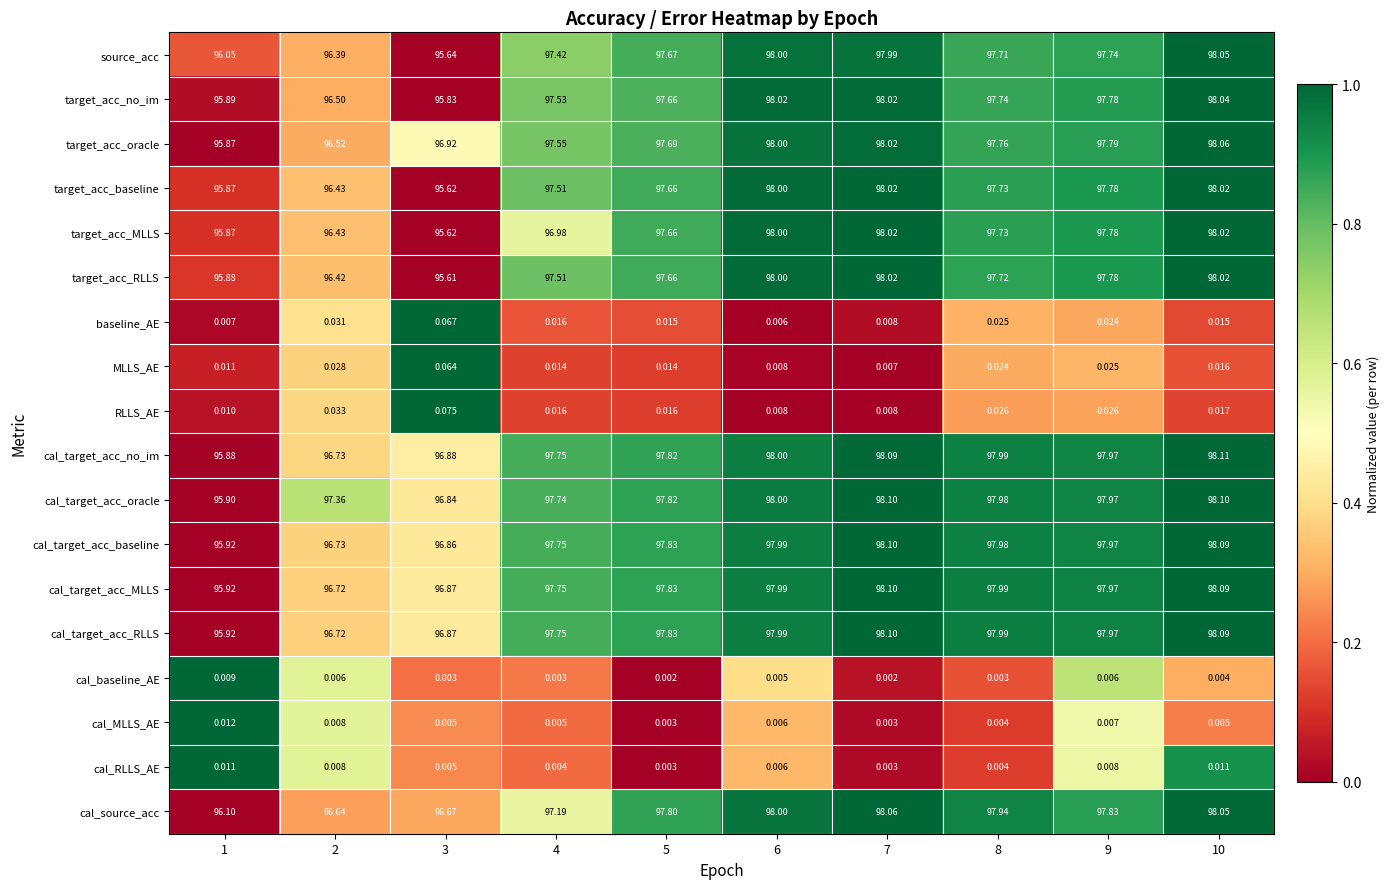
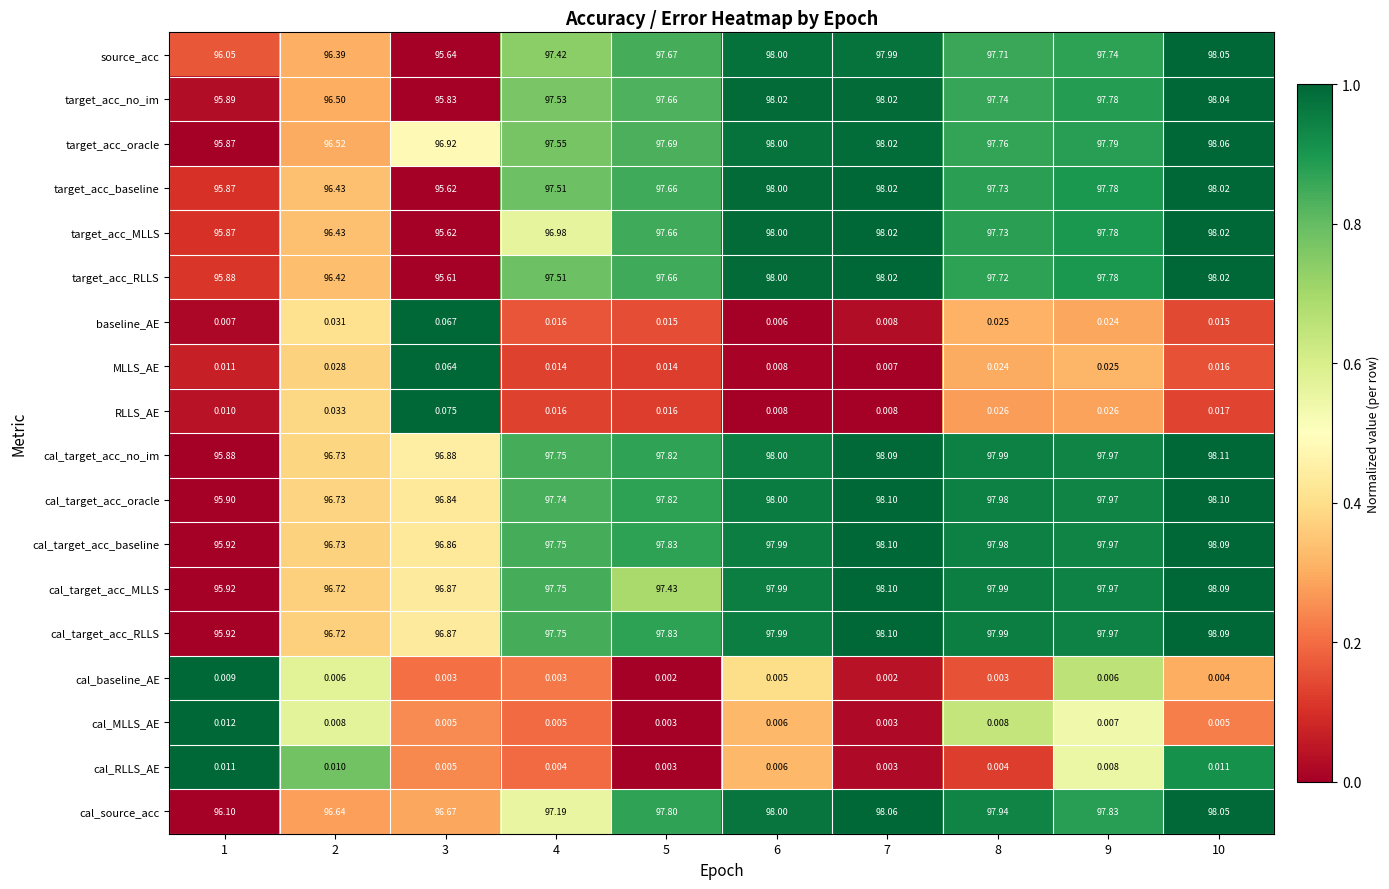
cal_target_acc_oracle, 2: 97.36 -> 96.73
cal_target_acc_MLLS, 5: 97.83 -> 97.43
cal_MLLS_AE, 8: 0.004 -> 0.008
cal_RLLS_AE, 2: 0.008 -> 0.010
